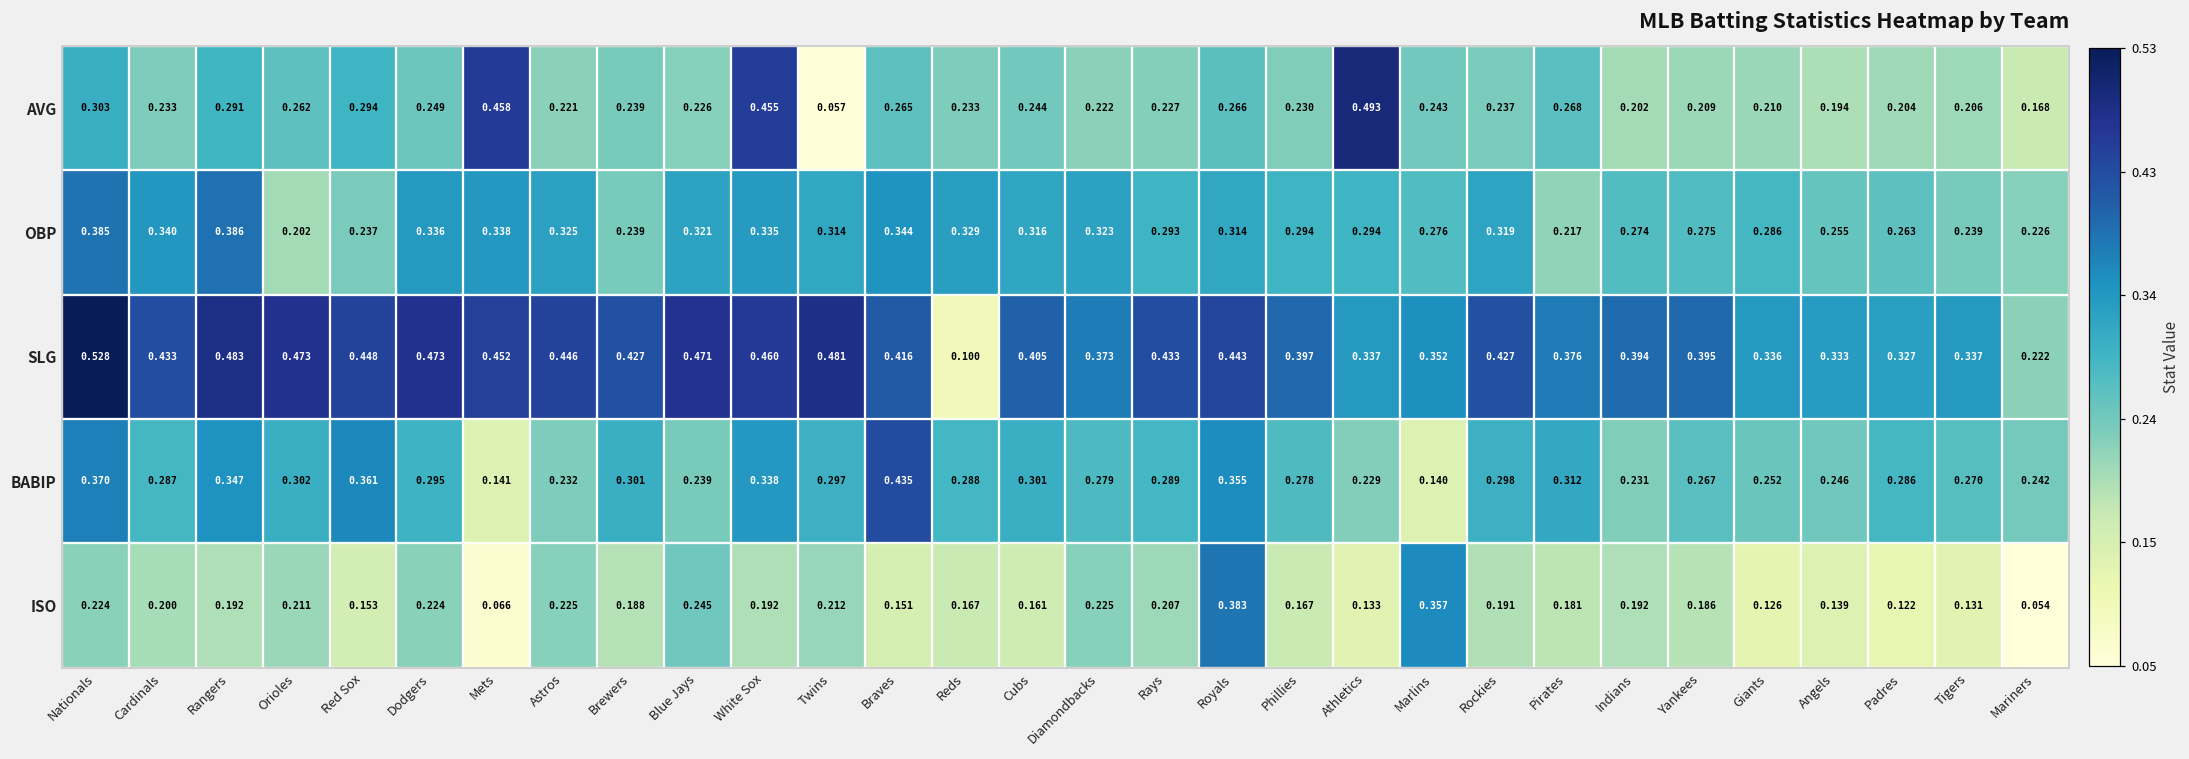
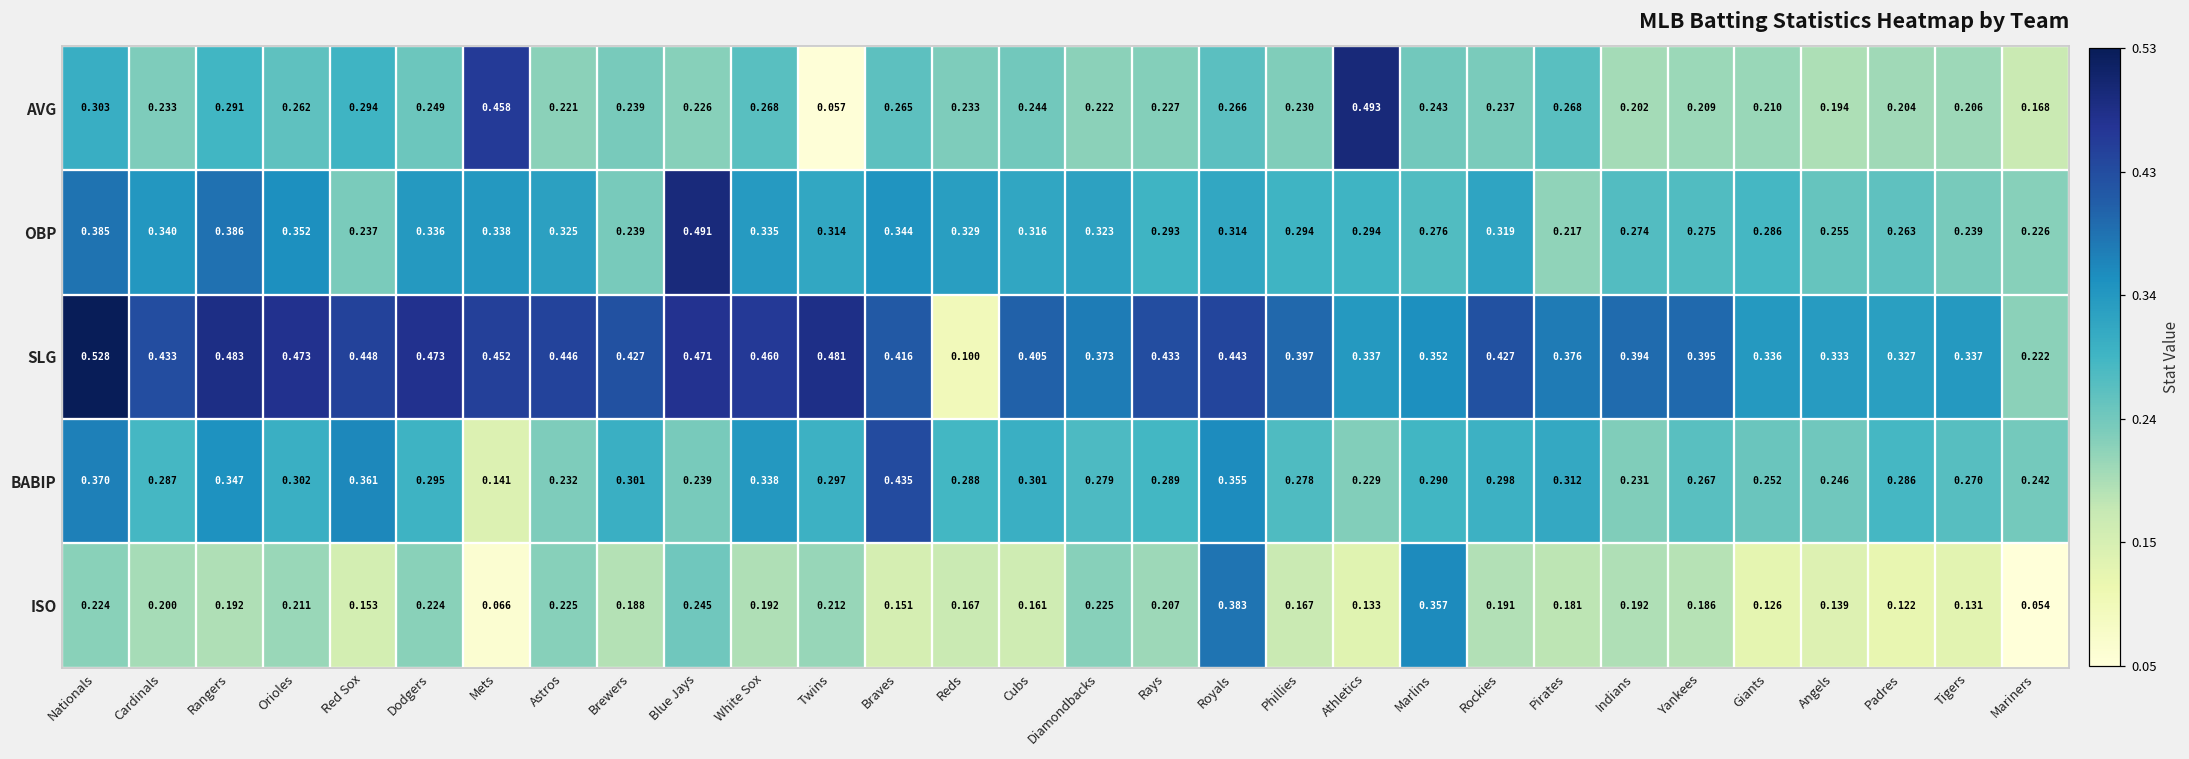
AVG, White Sox: 0.455 -> 0.268
OBP, Orioles: 0.202 -> 0.352
OBP, Blue Jays: 0.321 -> 0.491
BABIP, Marlins: 0.140 -> 0.290
